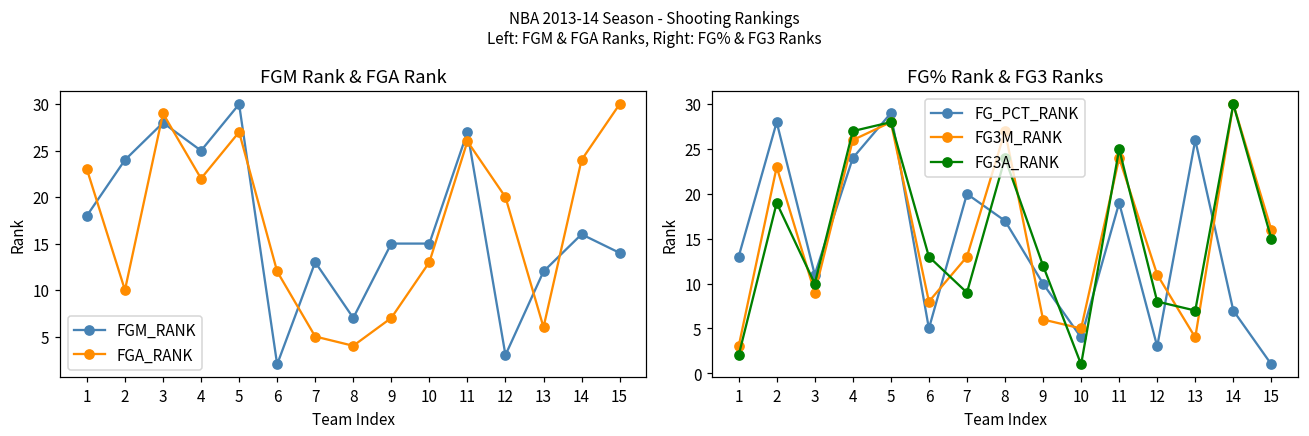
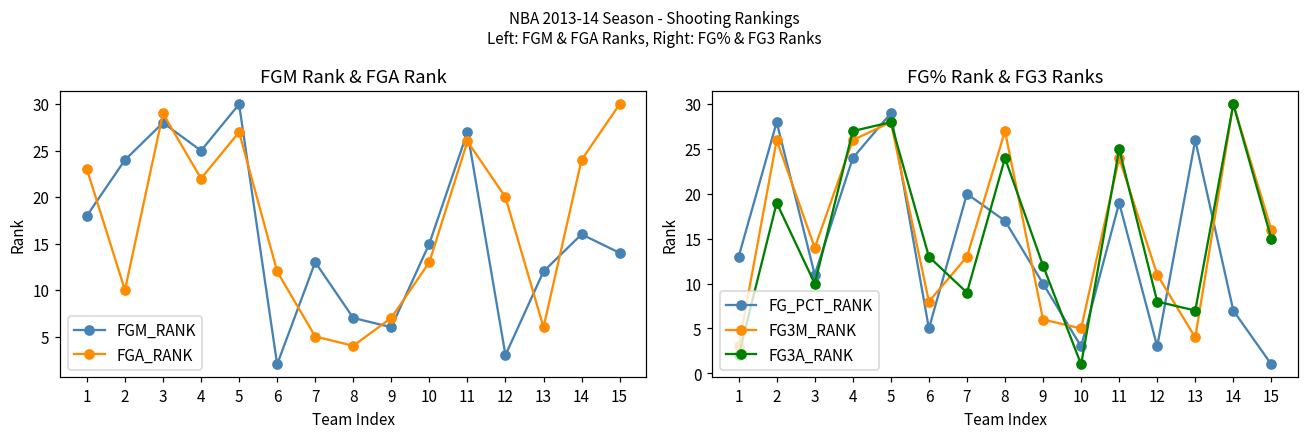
FGM Rank & FGA Rank, FGM_RANK, 9: 15 -> 6
FG% Rank & FG3 Ranks, FG3M_RANK, 2: 23 -> 26
FG% Rank & FG3 Ranks, FG3M_RANK, 3: 9 -> 14
FG% Rank & FG3 Ranks, FG_PCT_RANK, 10: 4 -> 3
